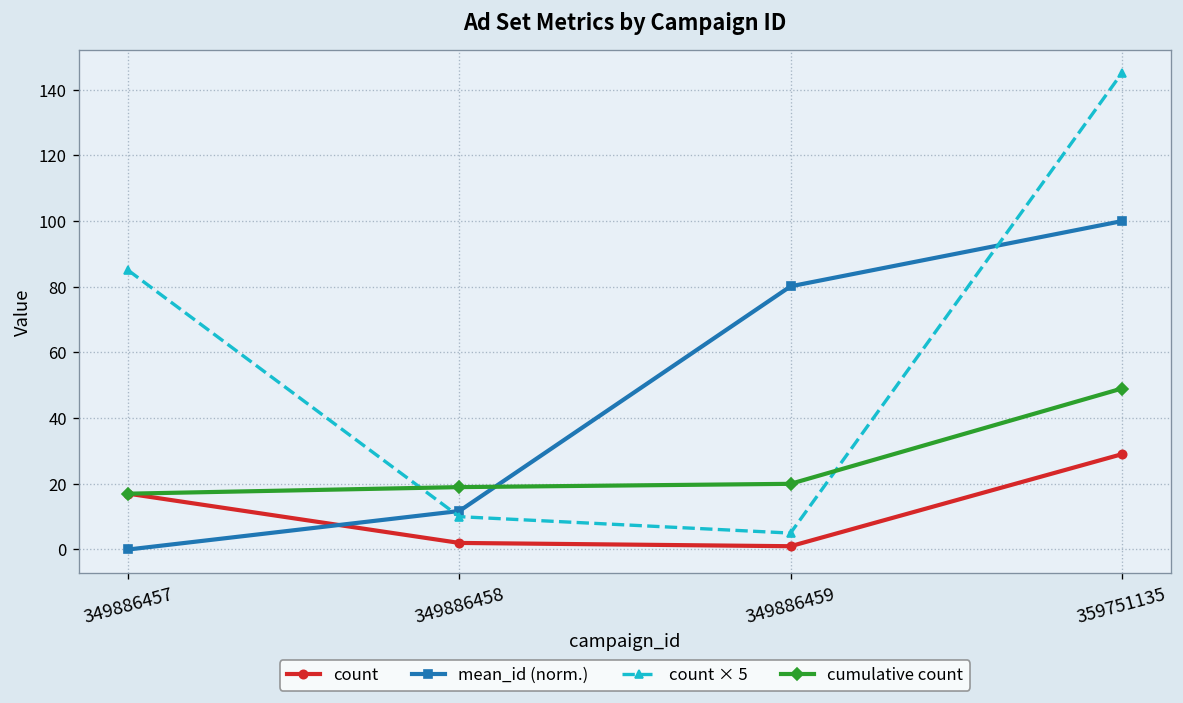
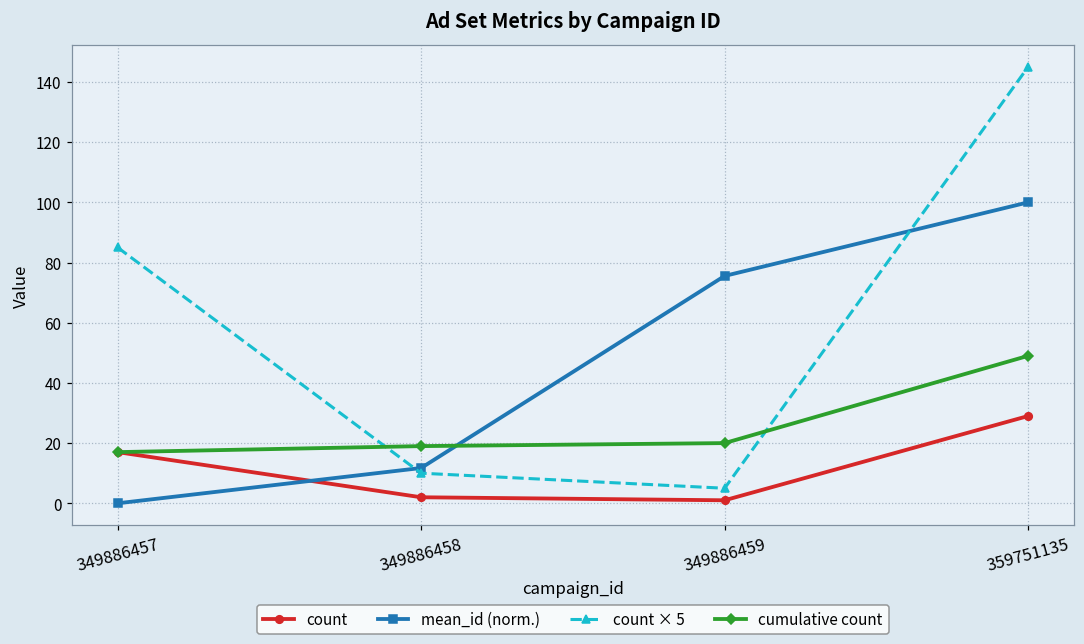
mean_id (norm.), 349886459: 80 -> 76
